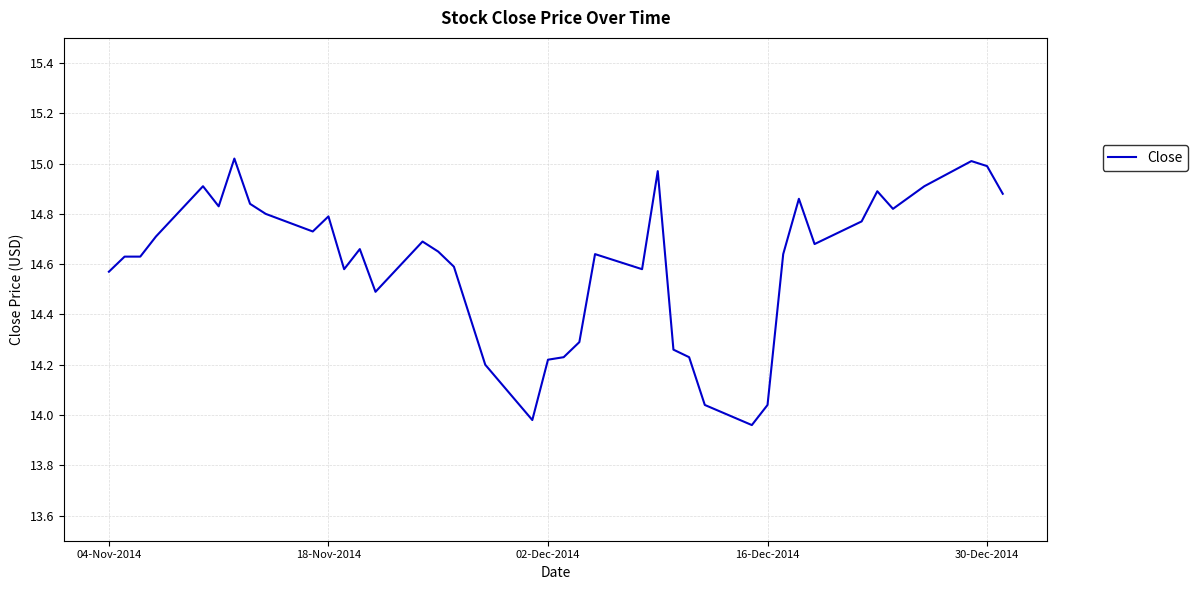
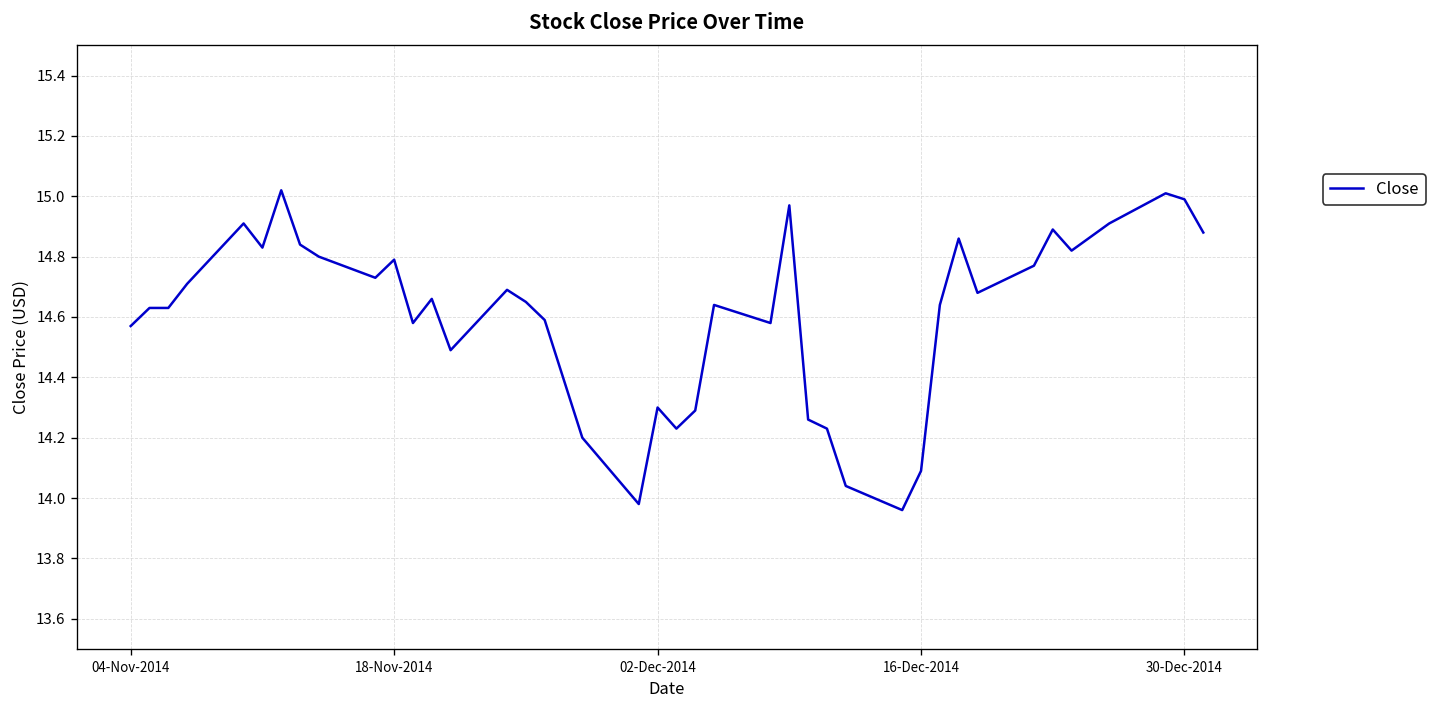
02-Dec-2014: 14.22 -> 14.30
16-Dec-2014: 14.04 -> 14.09
